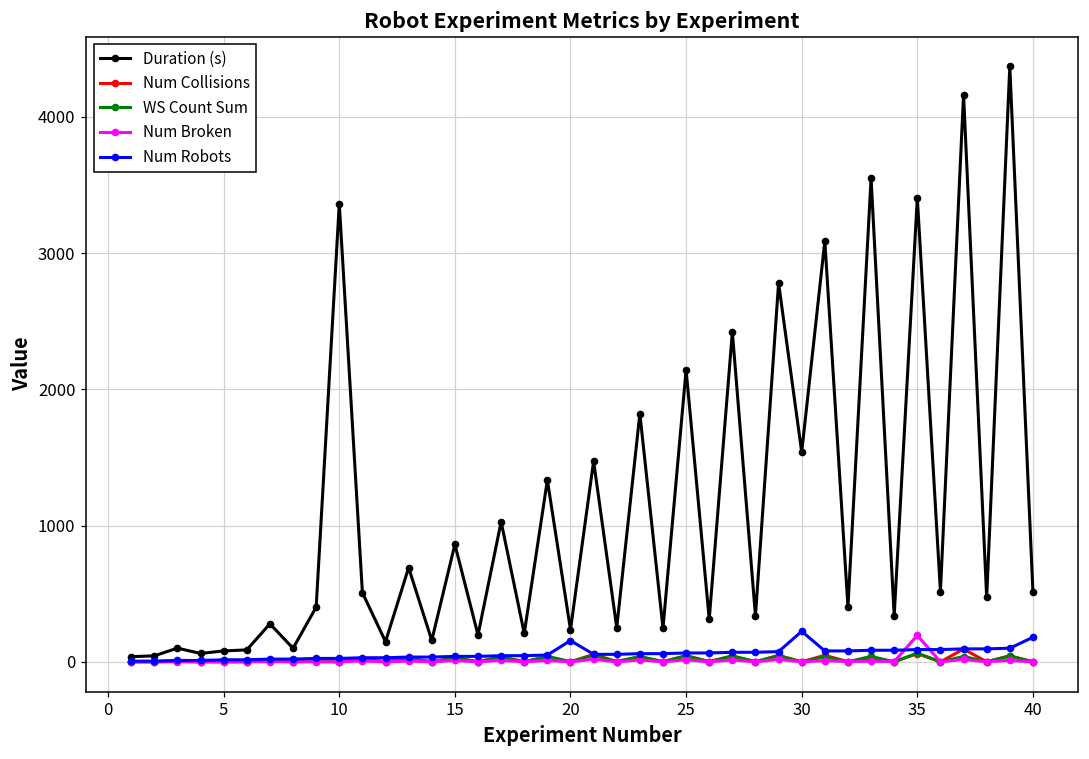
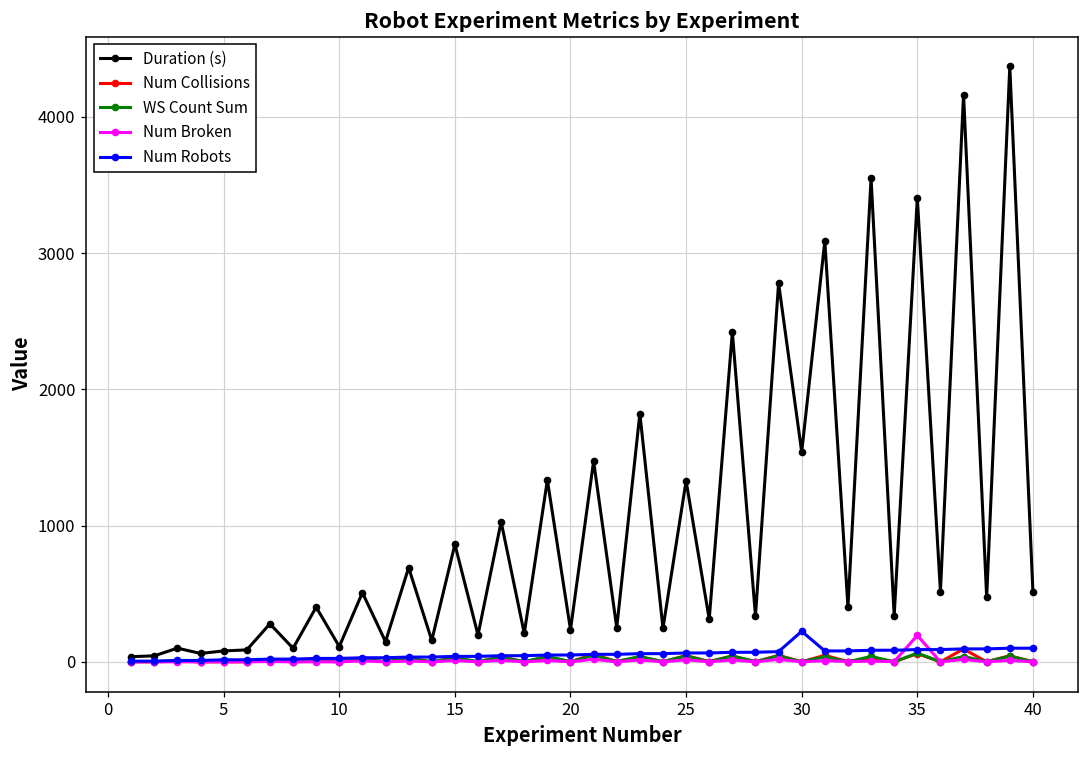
Duration (s), 10: 3360 -> 110
Num Robots, 20: 160 -> 50
Duration (s), 25: 2140 -> 1330
Num Robots, 40: 180 -> 100
